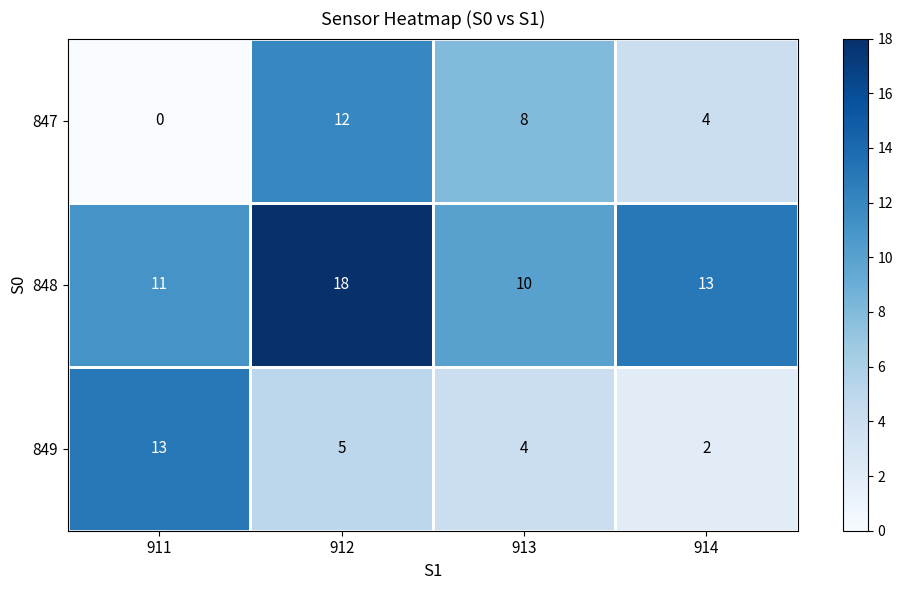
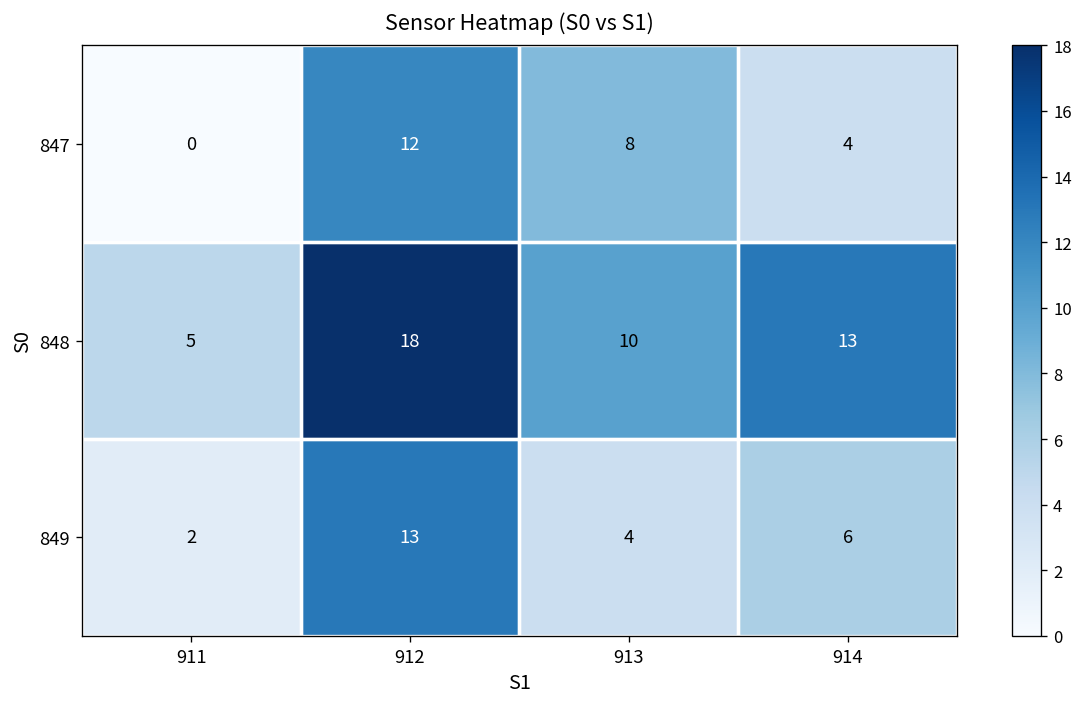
848, 911: 11 -> 5
849, 911: 13 -> 2
849, 912: 5 -> 13
849, 914: 2 -> 6
